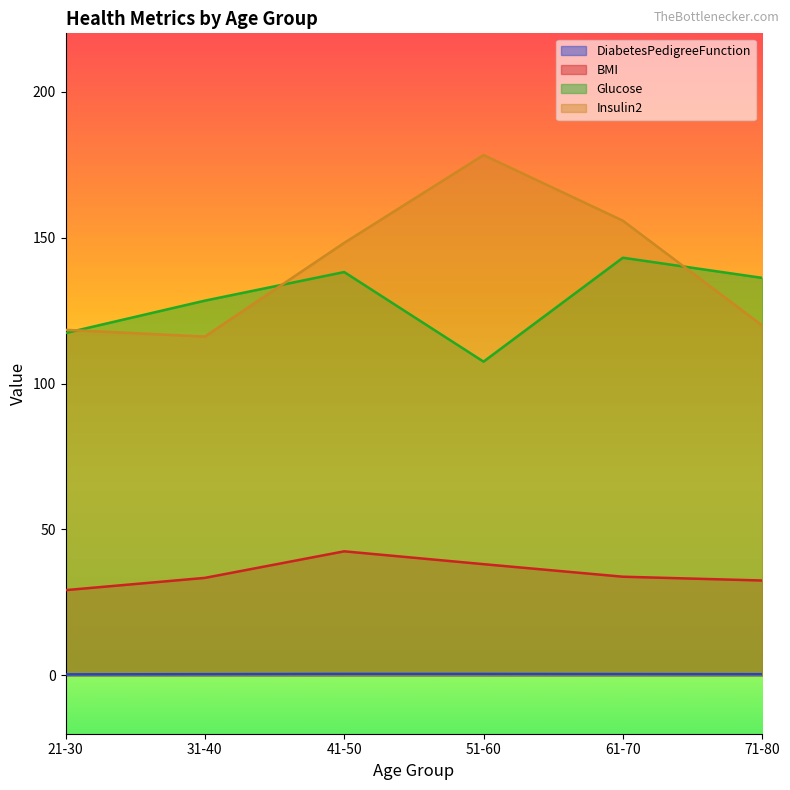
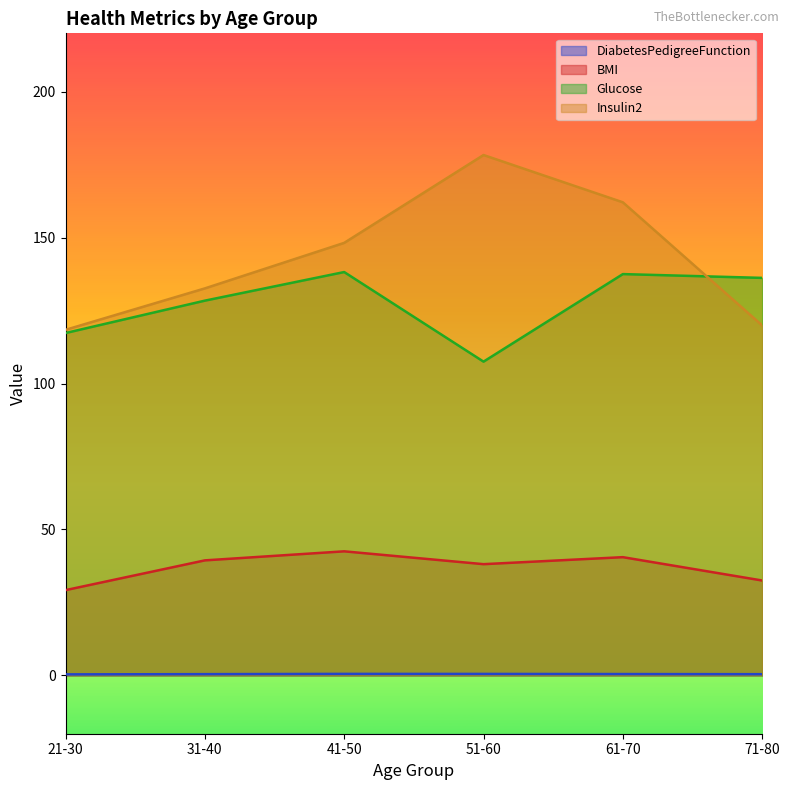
BMI, 31-40: 33 -> 39
Insulin2, 31-40: 116 -> 133
BMI, 61-70: 34 -> 41
Glucose, 61-70: 143 -> 138
Insulin2, 61-70: 156 -> 162
